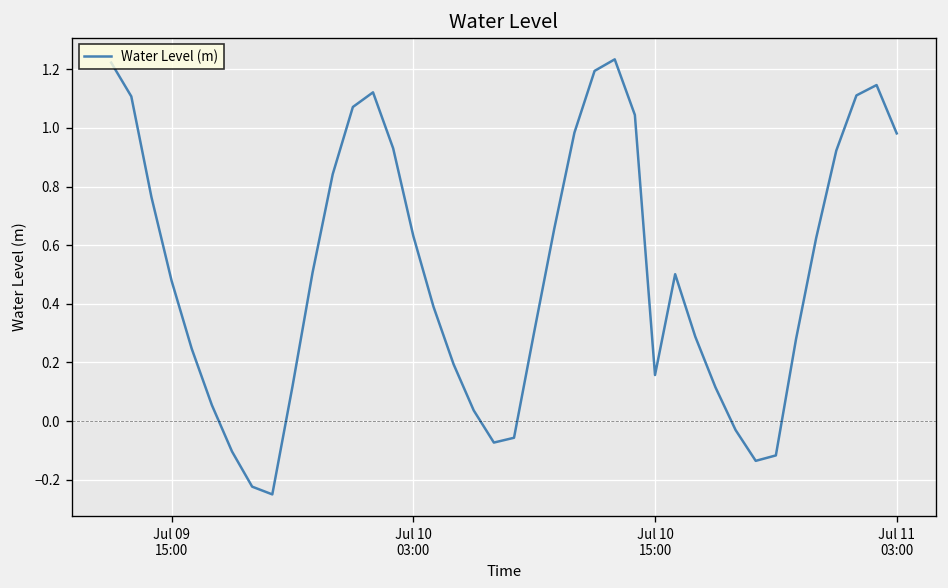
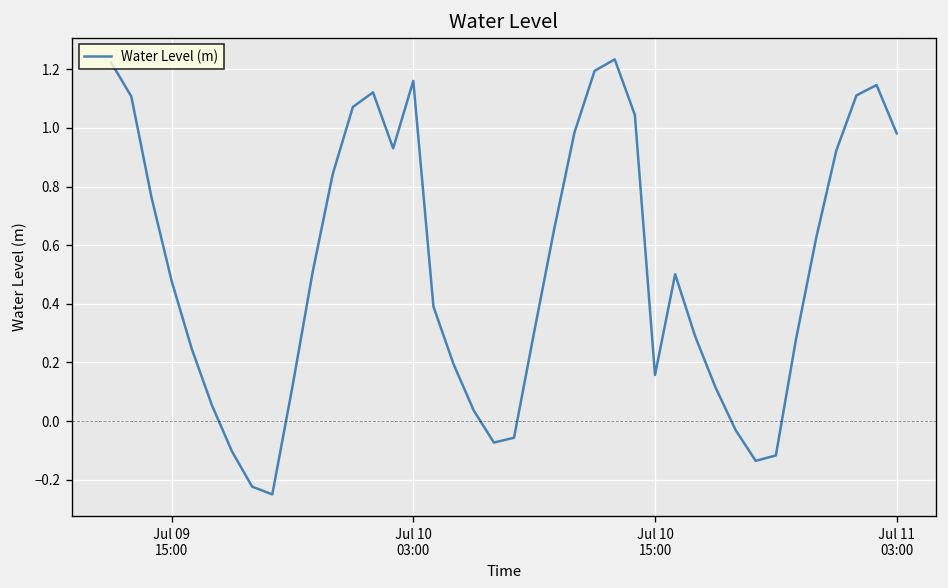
Jul 10 03:00: 0.63 -> 1.16
